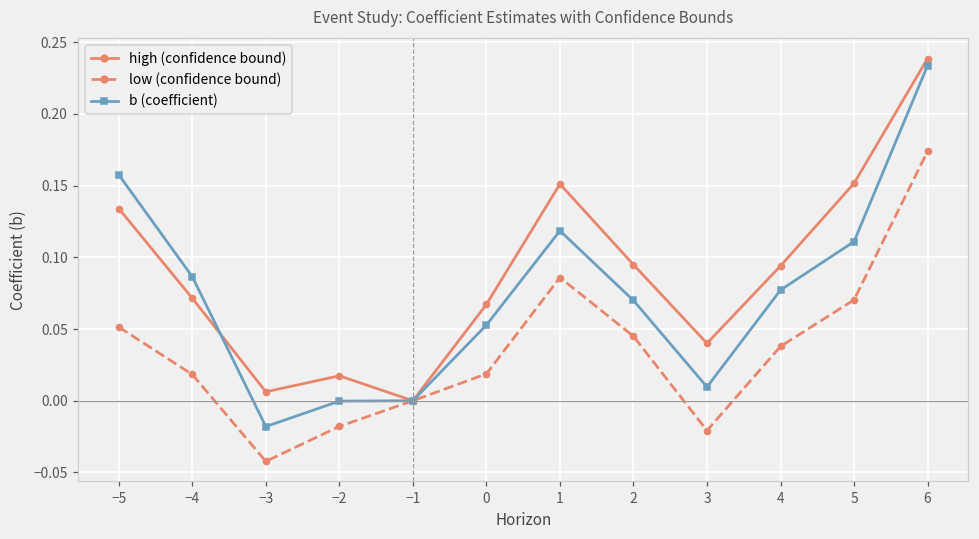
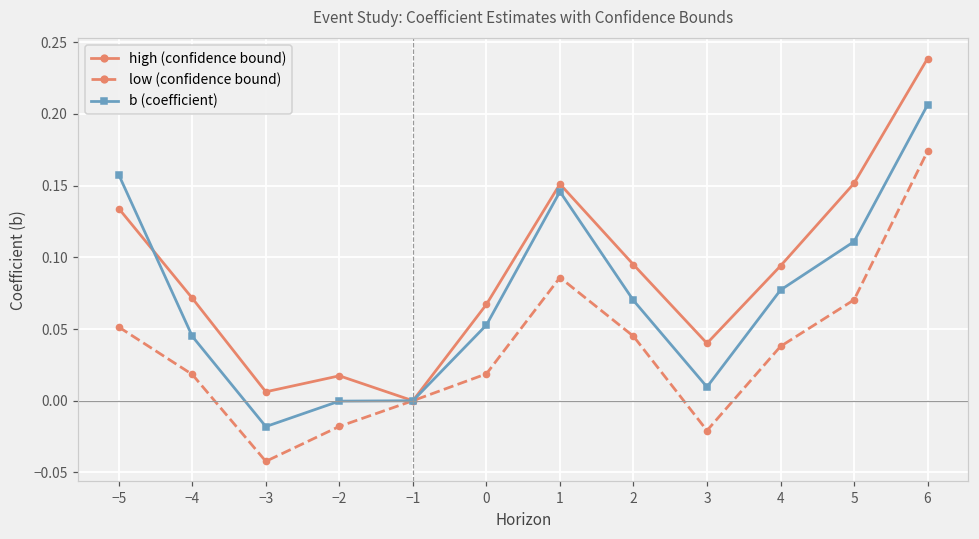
b (coefficient), −4: 0.087 -> 0.045
b (coefficient), 1: 0.119 -> 0.146
b (coefficient), 6: 0.234 -> 0.206
